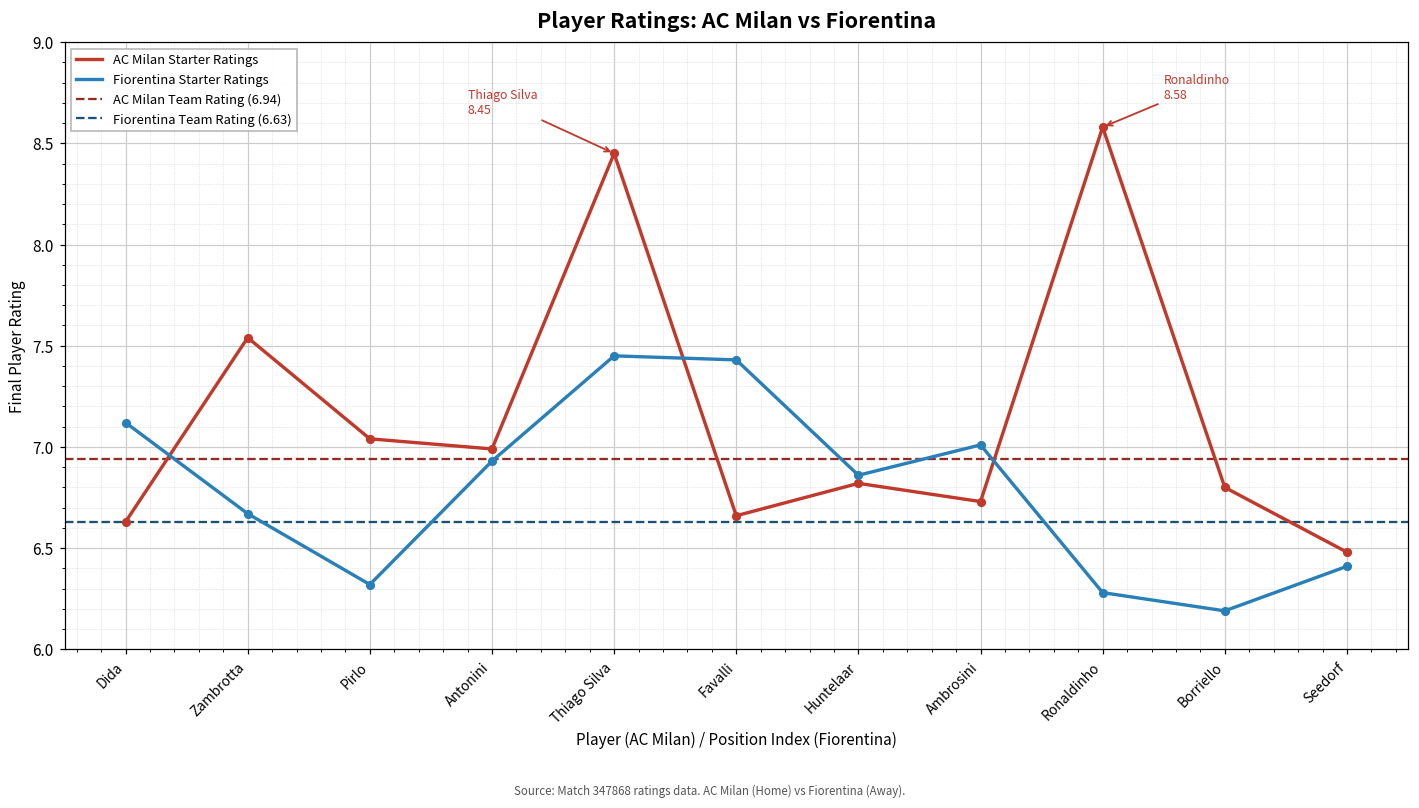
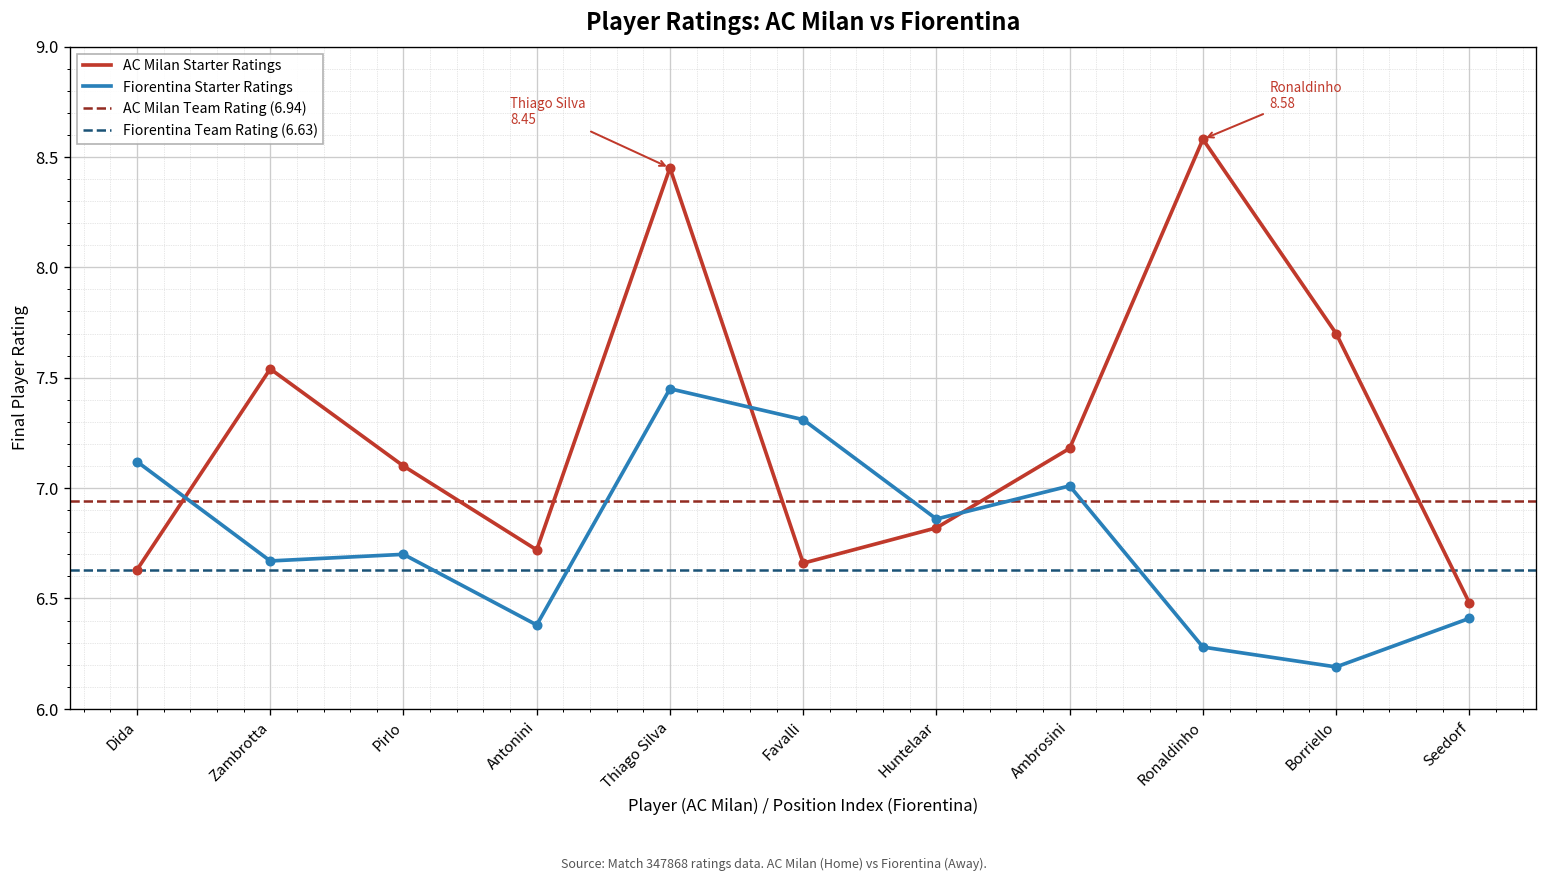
AC Milan Starter Ratings, Pirlo: 7.04 -> 7.10
Fiorentina Starter Ratings, Pirlo: 6.32 -> 6.70
AC Milan Starter Ratings, Antonini: 6.99 -> 6.72
Fiorentina Starter Ratings, Antonini: 6.93 -> 6.38
Fiorentina Starter Ratings, Favalli: 7.43 -> 7.31
AC Milan Starter Ratings, Ambrosini: 6.73 -> 7.18
AC Milan Starter Ratings, Borriello: 6.8 -> 7.7
